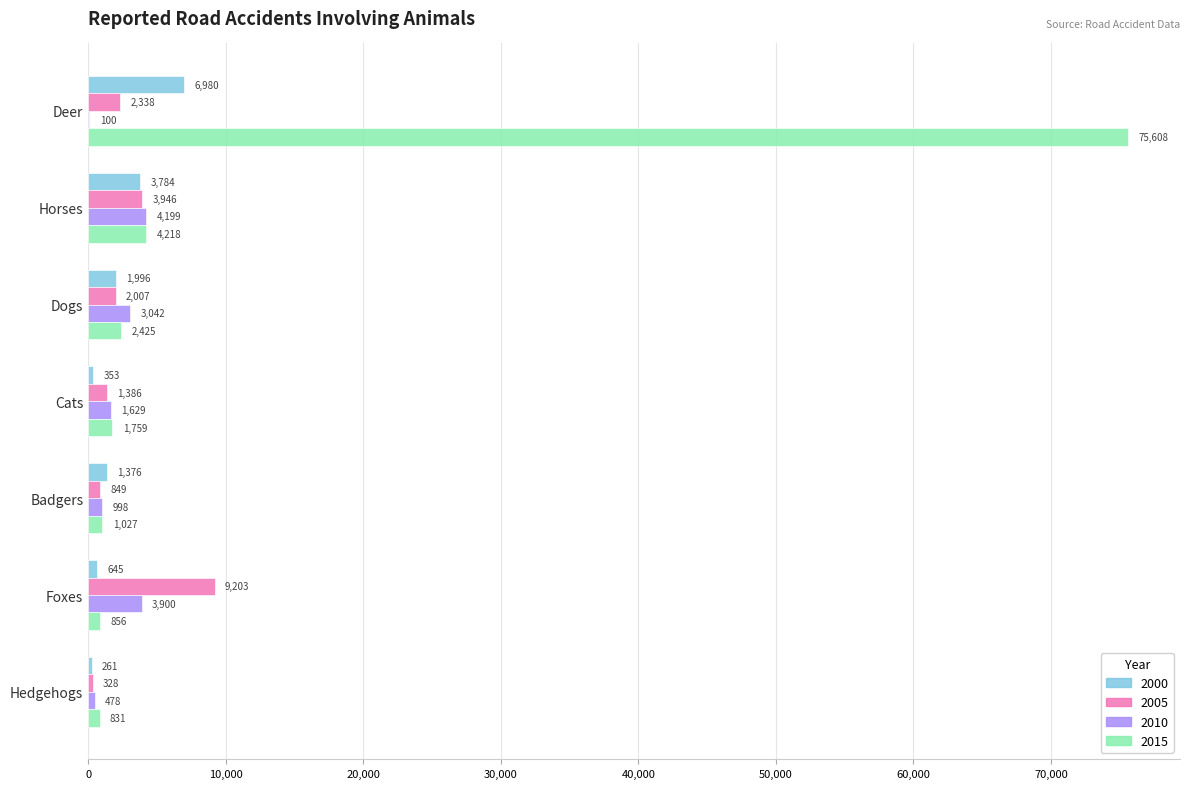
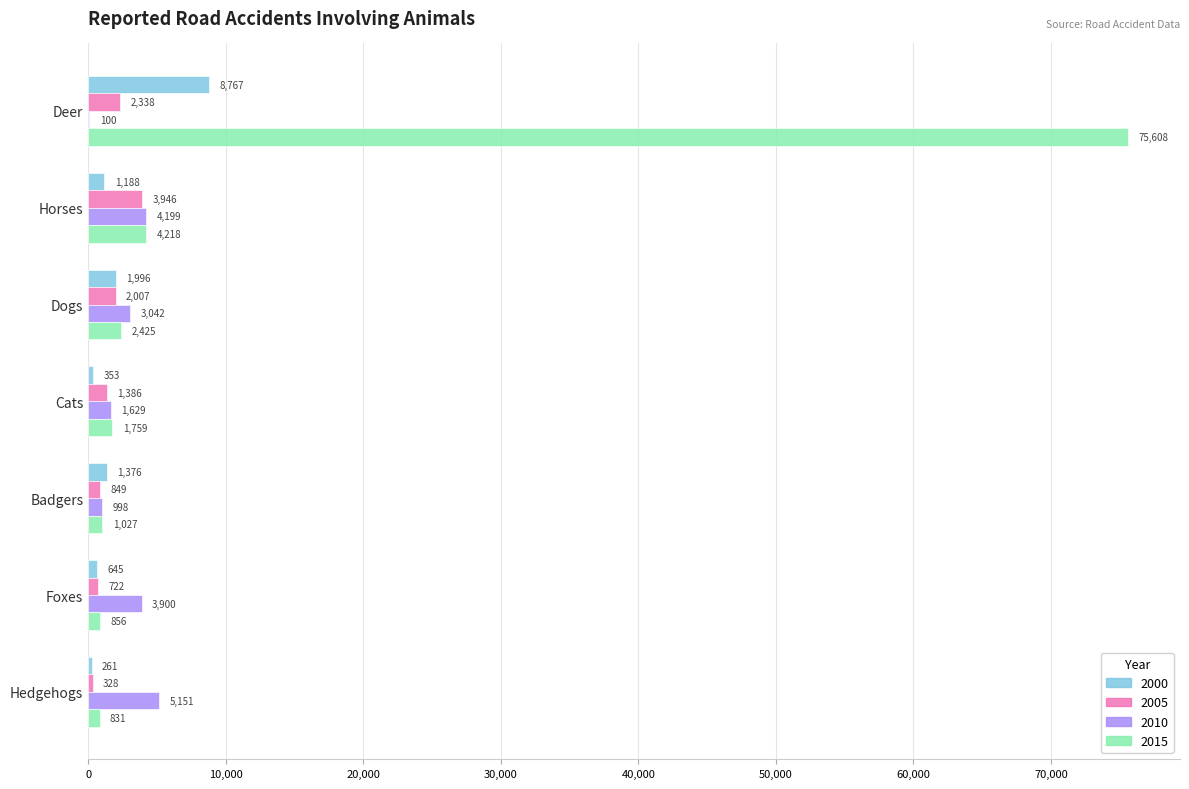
2000, Deer: 6,980 -> 8,767
2000, Horses: 3,784 -> 1,188
2005, Foxes: 9,203 -> 722
2010, Hedgehogs: 478 -> 5,151
